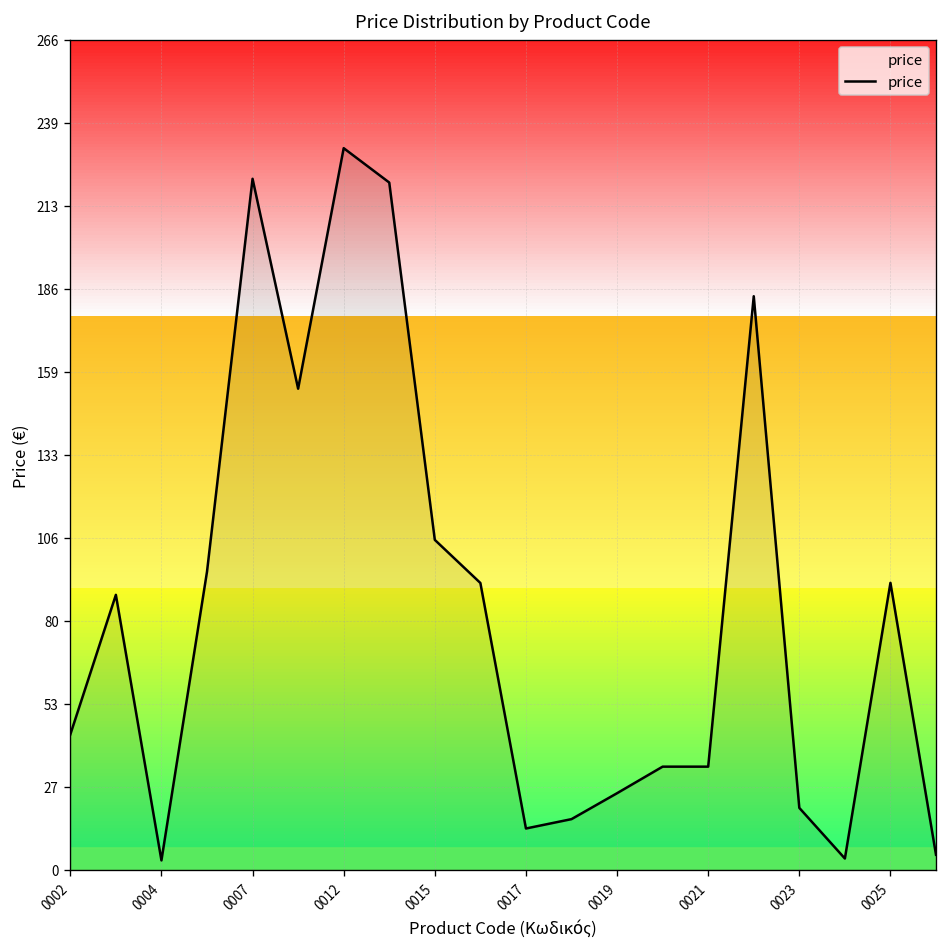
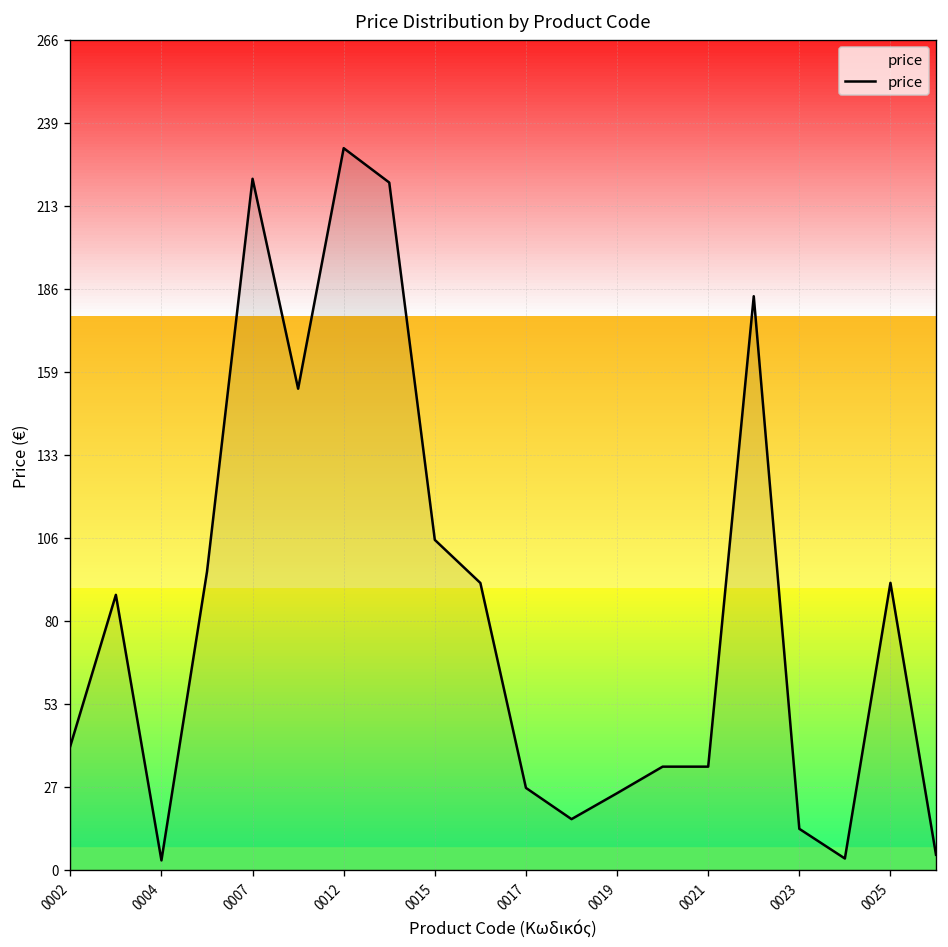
0002: 43 -> 40
0017: 13 -> 26
0023: 20 -> 13
